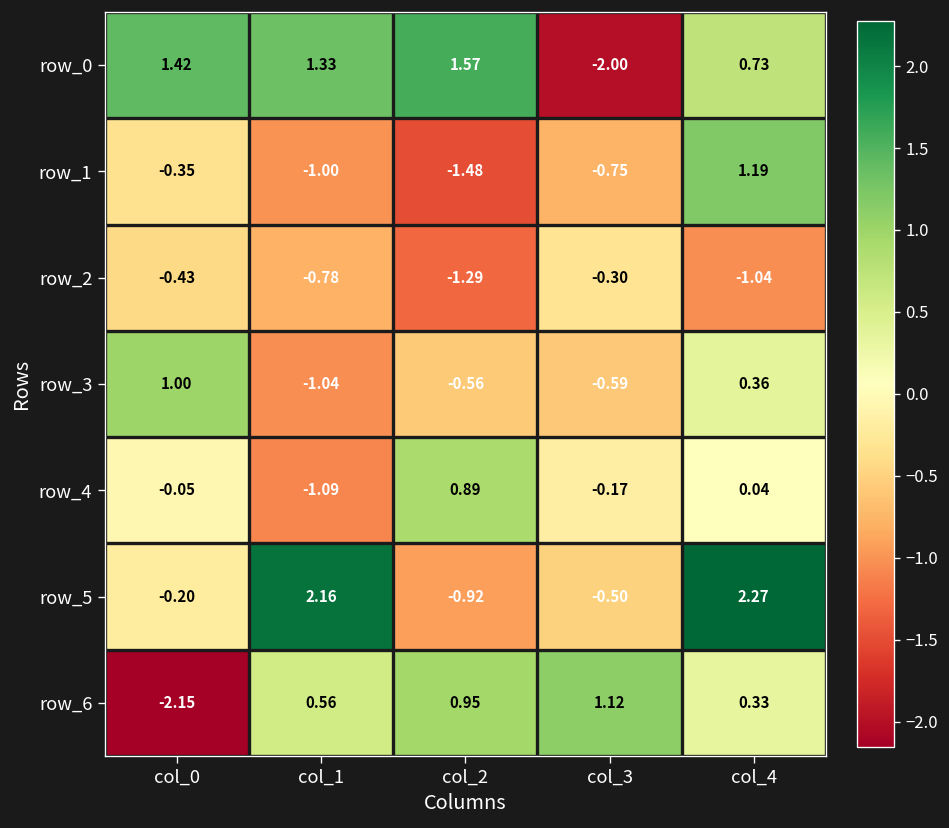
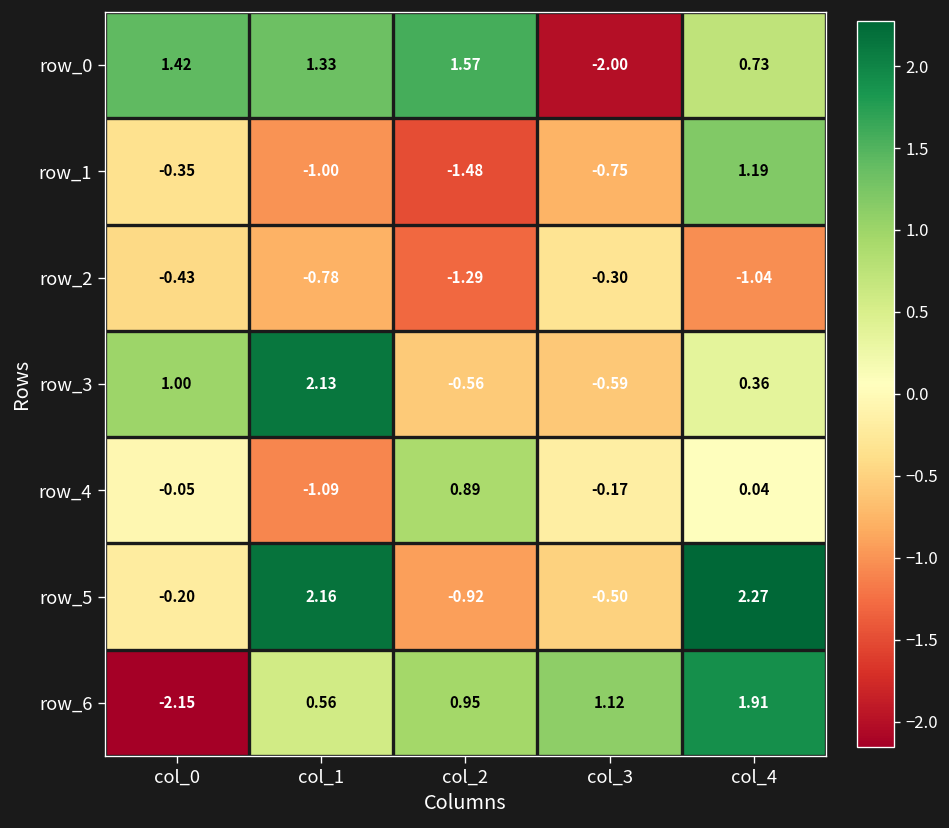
row_3, col_1: -1.04 -> 2.13
row_6, col_4: 0.33 -> 1.91
